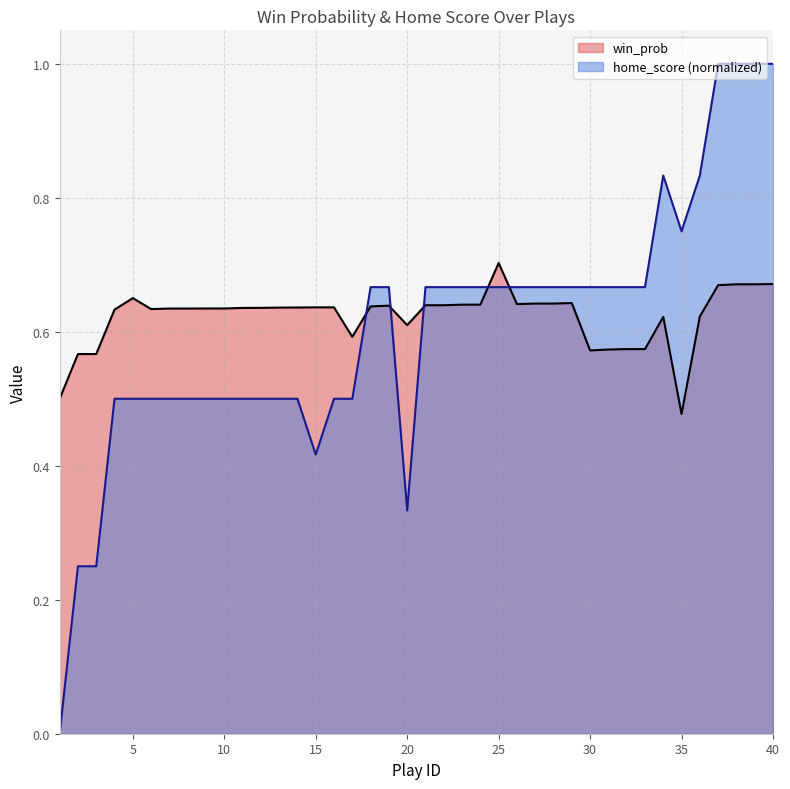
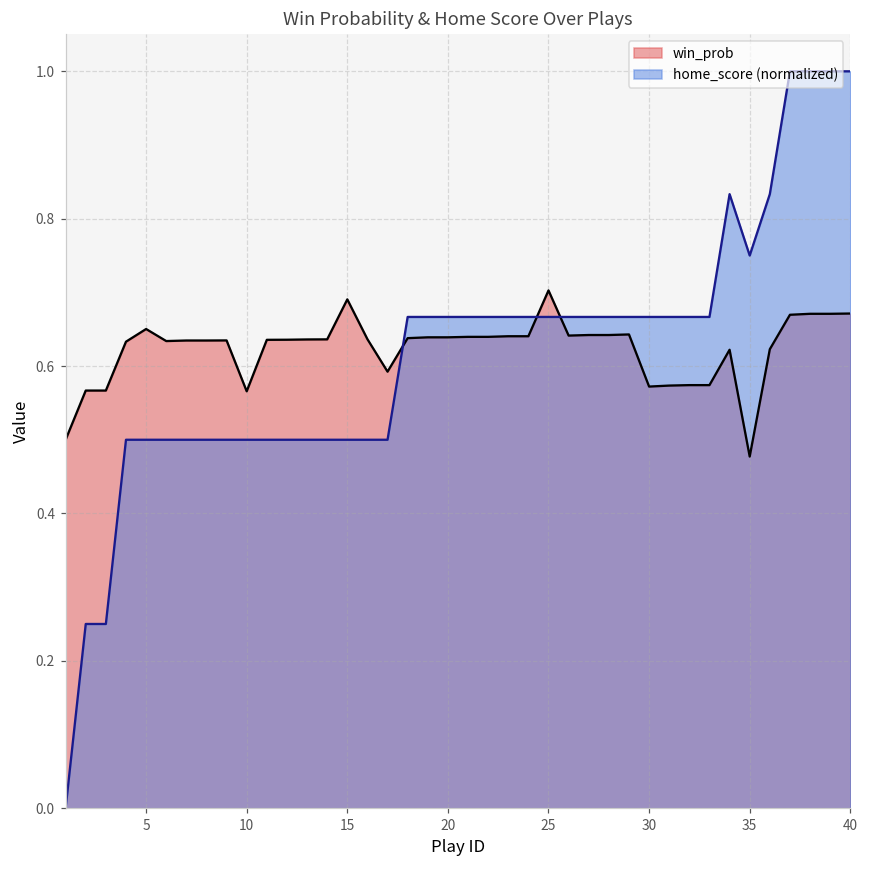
win_prob, 10: 0.63 -> 0.57
win_prob, 15: 0.64 -> 0.69
home_score (normalized), 15: 0.42 -> 0.50
win_prob, 20: 0.61 -> 0.64
home_score (normalized), 20: 0.33 -> 0.67
